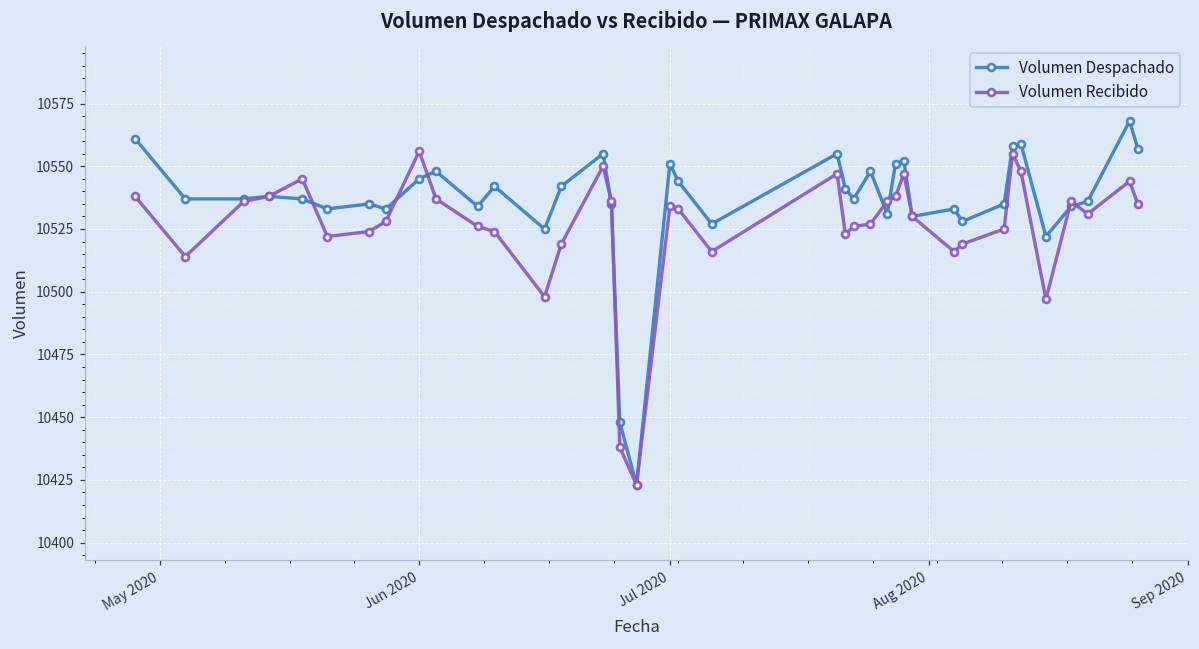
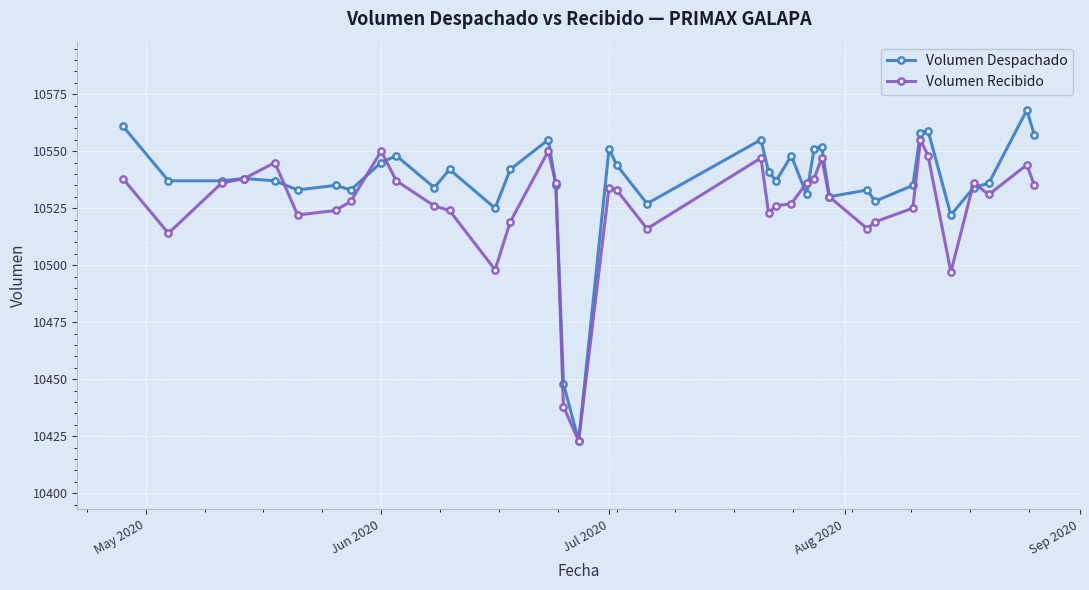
Volumen Recibido, Jun 2020: 10556 -> 10550
